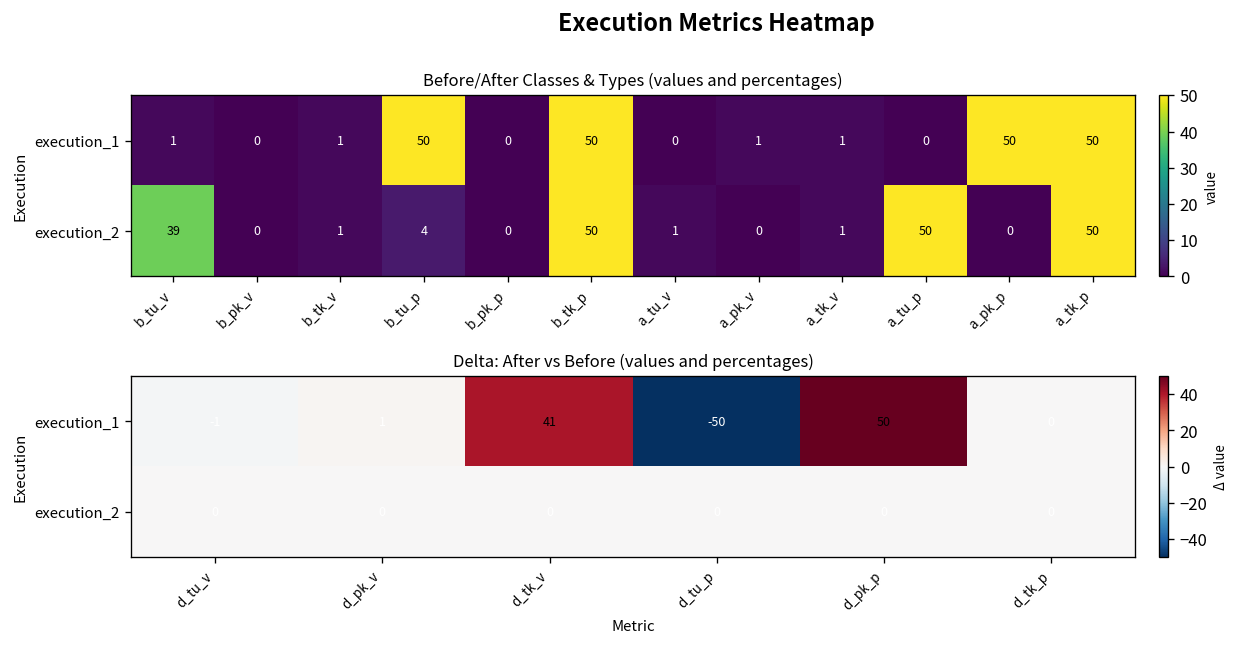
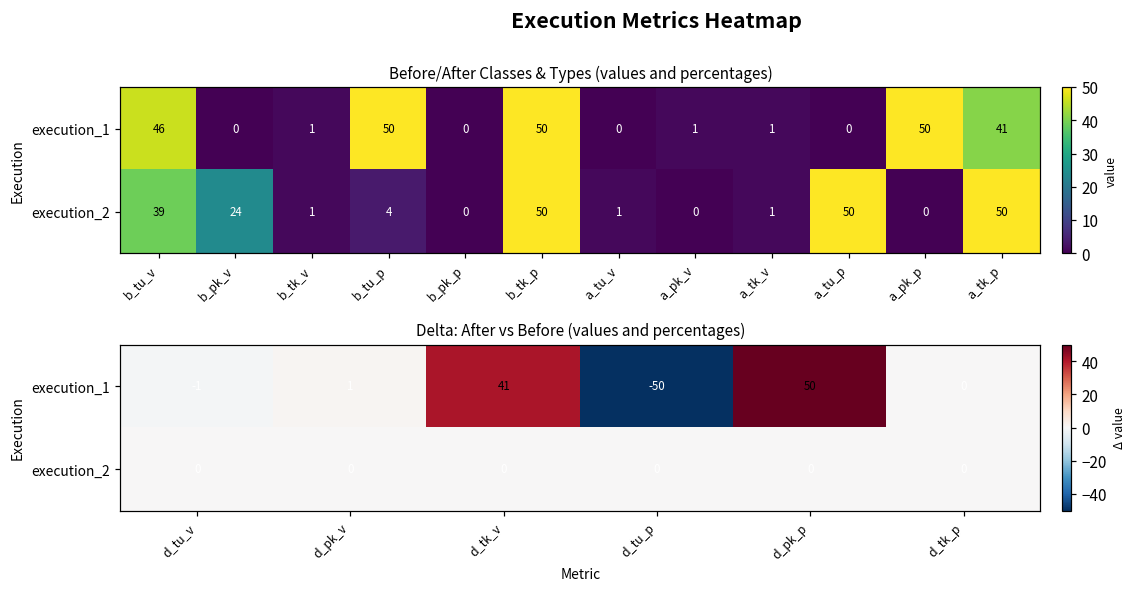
Before/After Classes & Types (values and percentages), execution_1, b_tu_v: 1 -> 46
Before/After Classes & Types (values and percentages), execution_1, a_tk_p: 50 -> 41
Before/After Classes & Types (values and percentages), execution_2, b_pk_v: 0 -> 24
